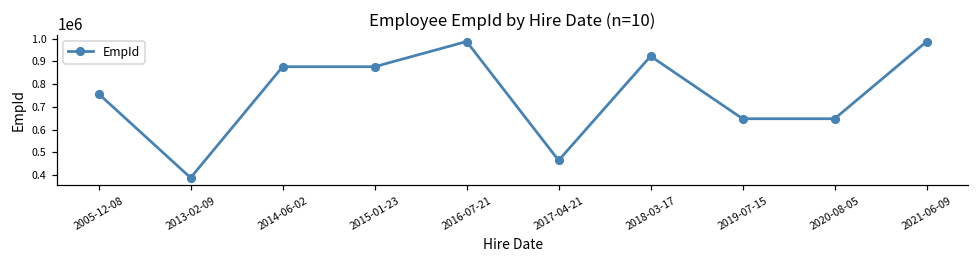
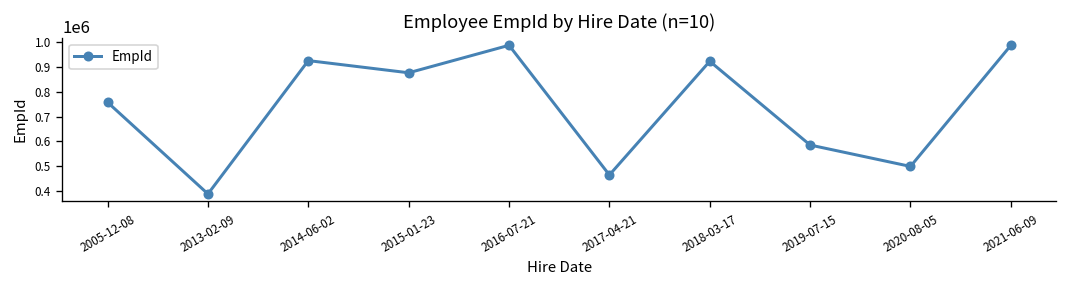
2014-06-02: 880000 -> 930000
2019-07-15: 650000 -> 580000
2020-08-05: 650000 -> 500000
